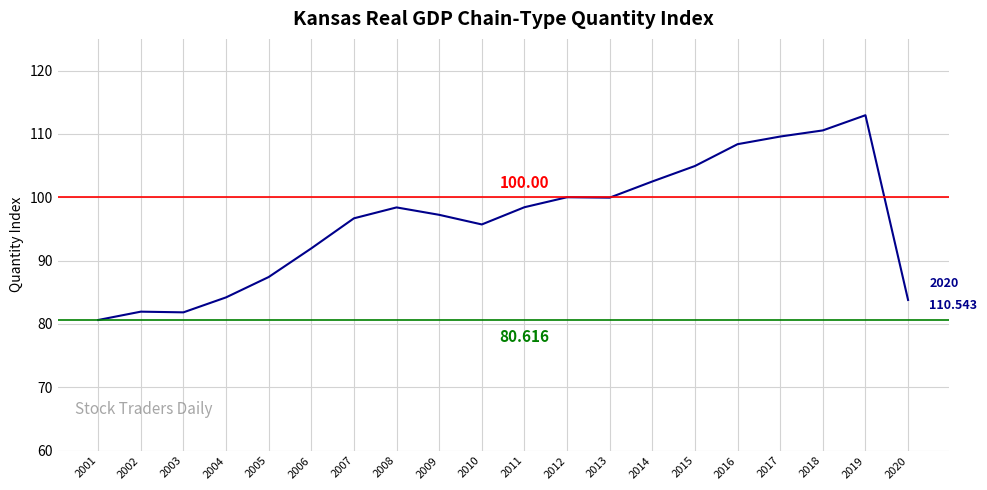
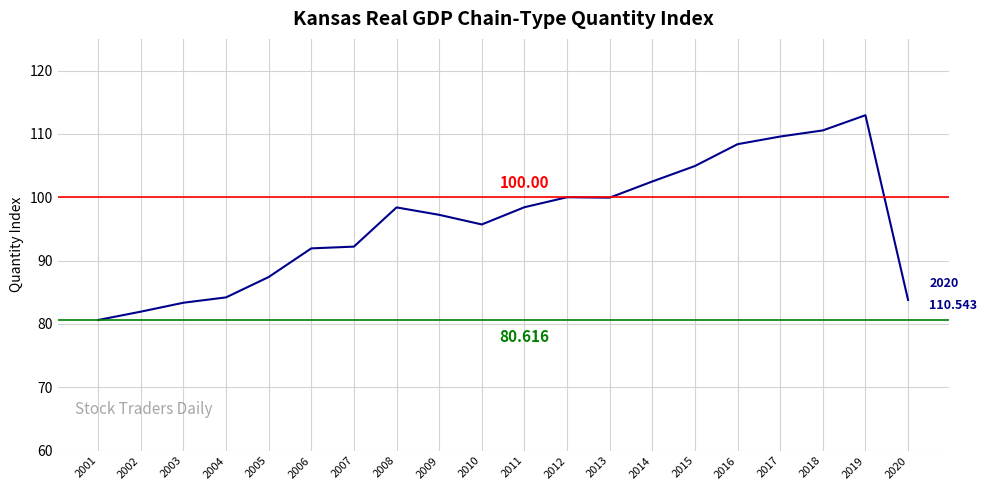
2003: 82 -> 83
2007: 97 -> 92
